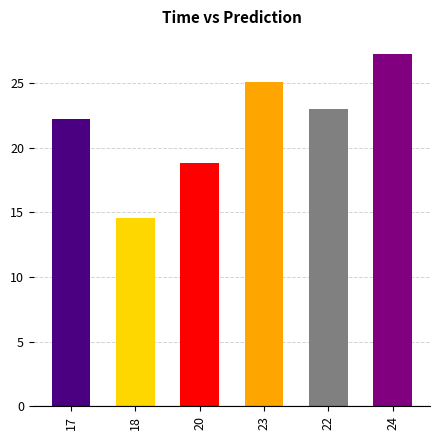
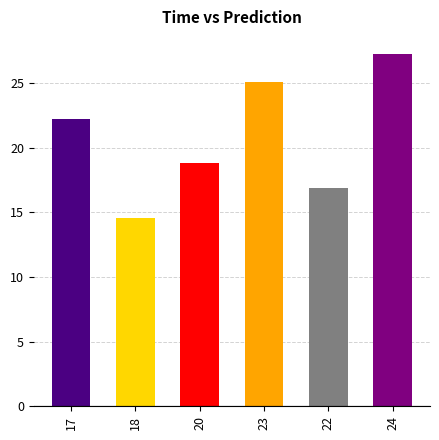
22: 23.0 -> 16.9
